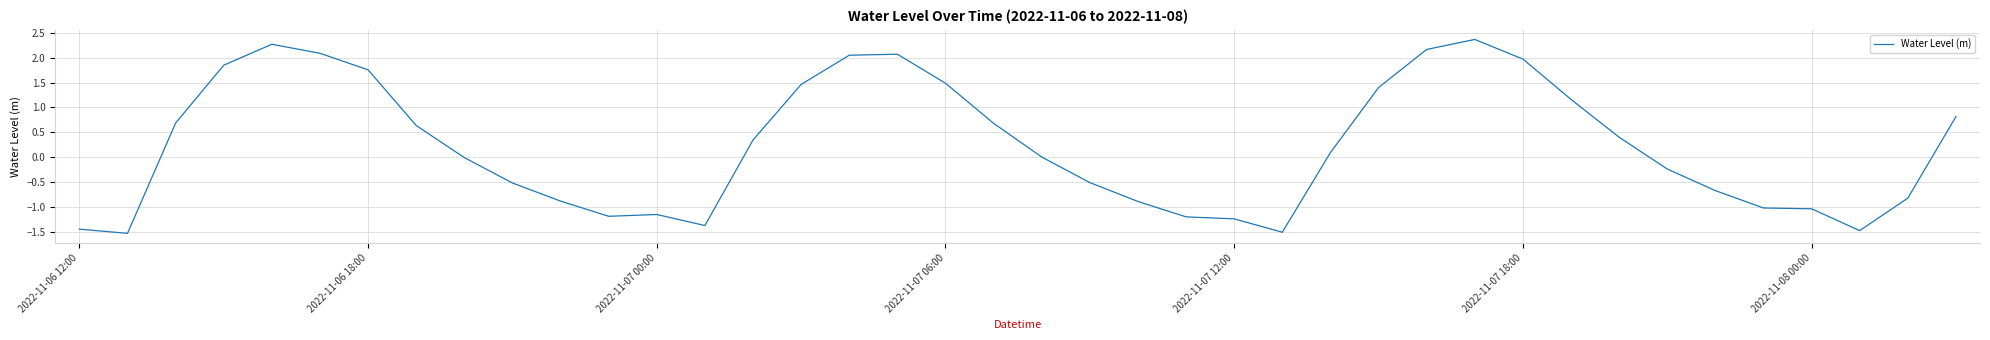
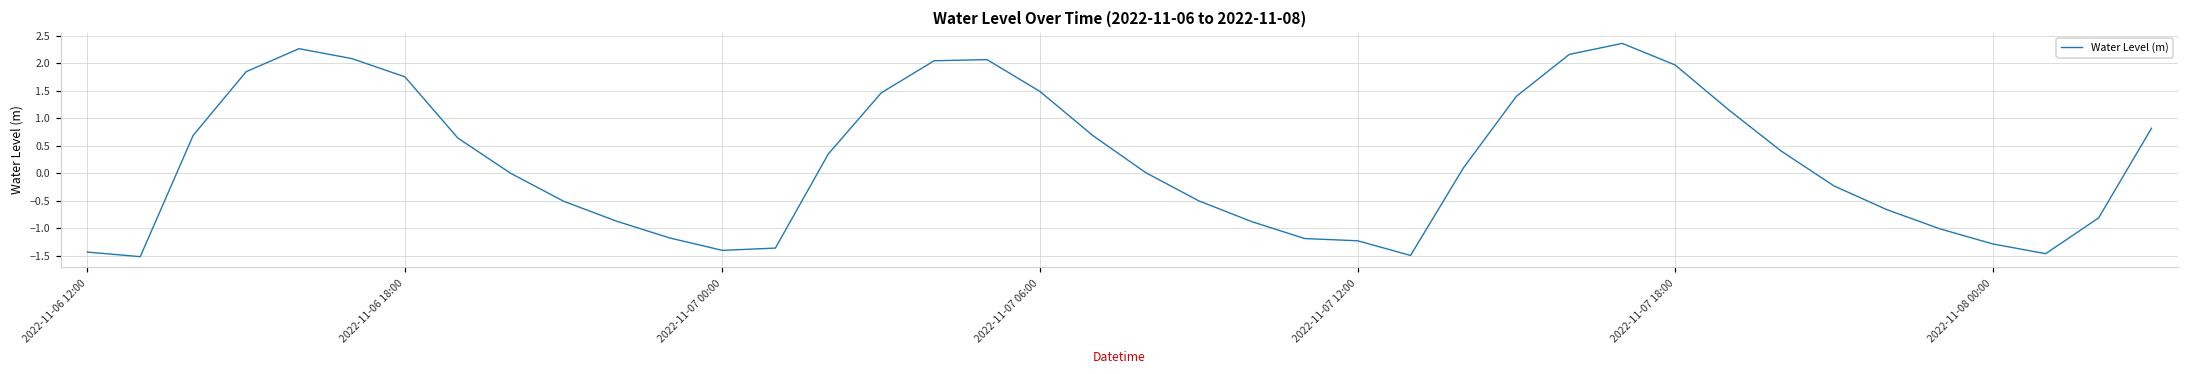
2022-11-07 00:00: -1.1 -> -1.4
2022-11-08 00:00: -1.0 -> -1.3
